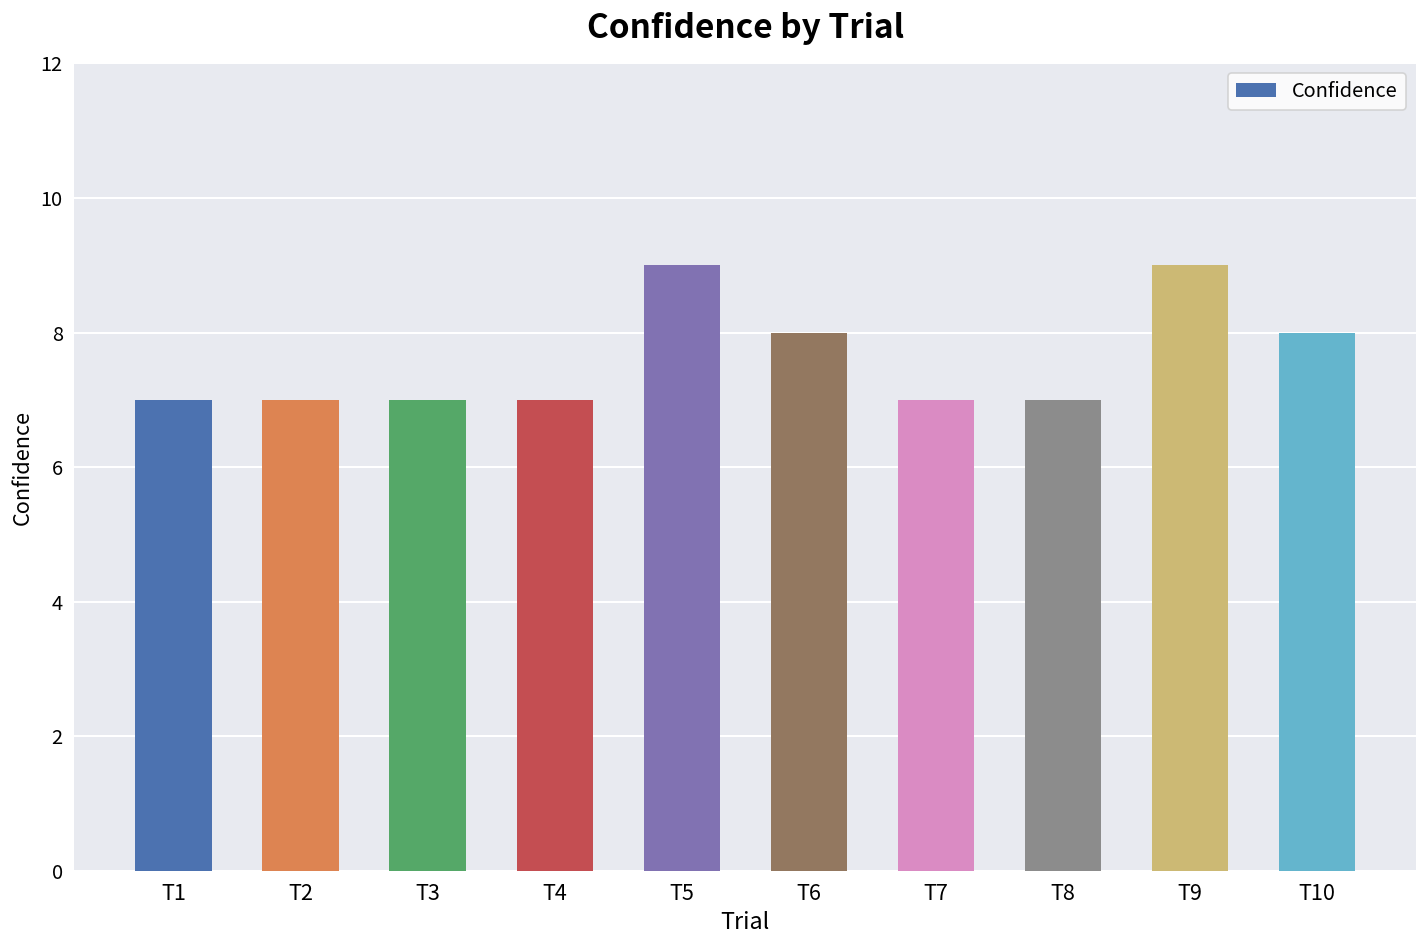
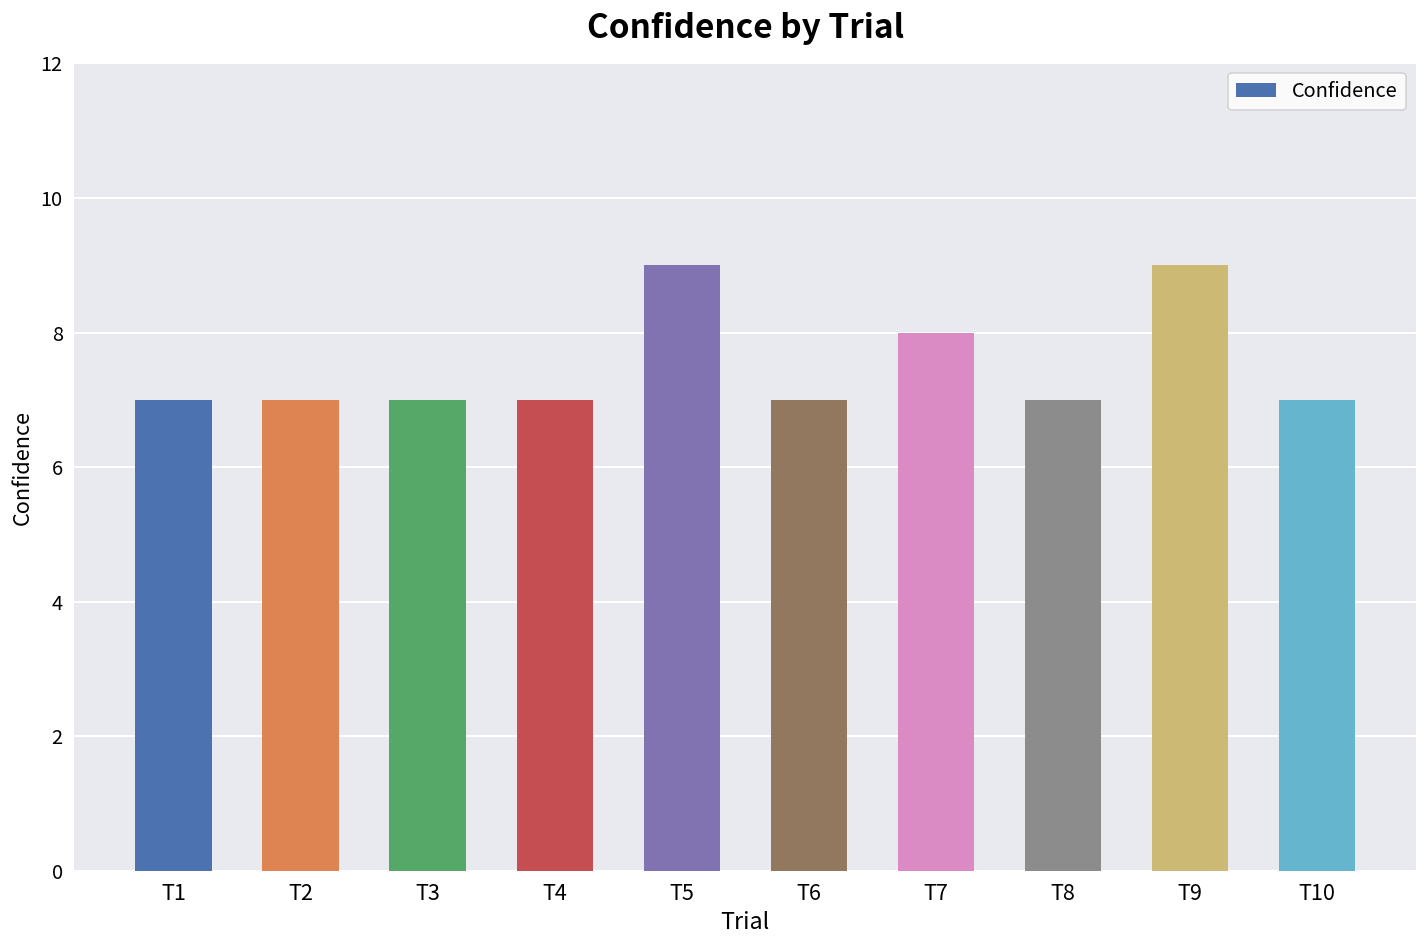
T6: 8 -> 7
T7: 7 -> 8
T10: 8 -> 7
